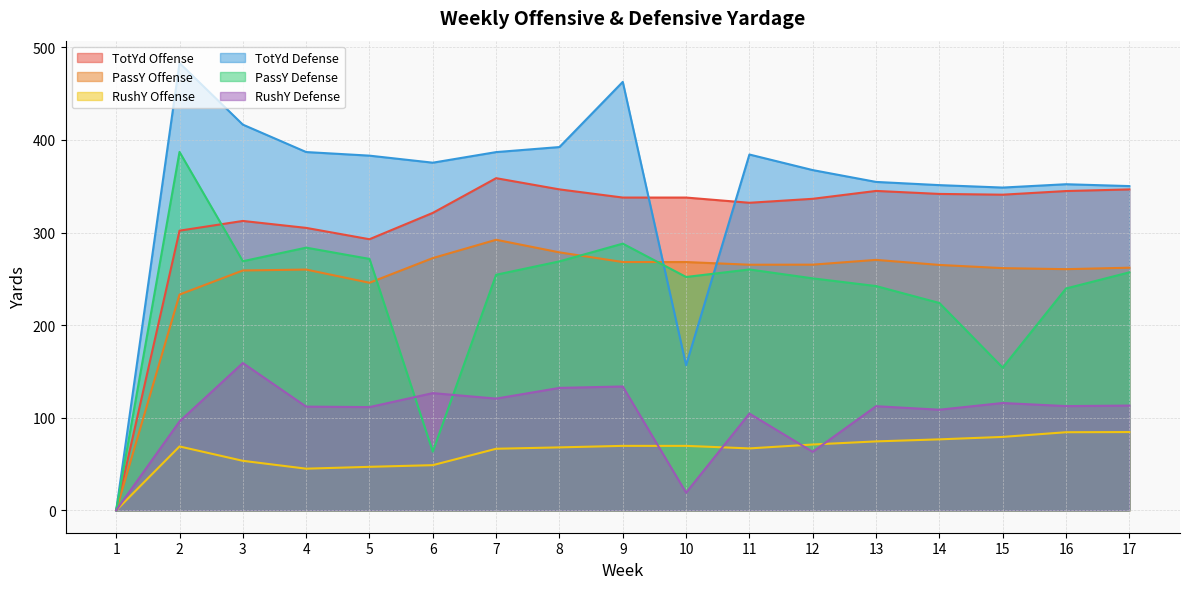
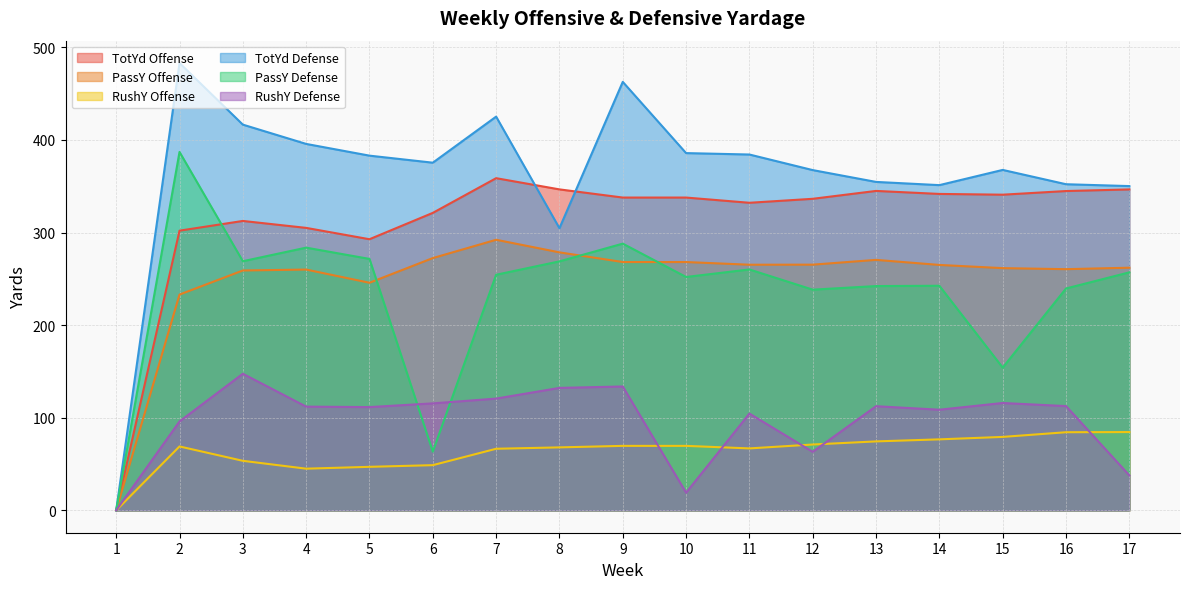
RushY Defense, 3: 160 -> 150
TotYd Defense, 4: 390 -> 400
RushY Defense, 6: 130 -> 120
TotYd Defense, 7: 390 -> 430
TotYd Defense, 8: 390 -> 300
TotYd Defense, 10: 160 -> 390
PassY Defense, 12: 250 -> 240
PassY Defense, 14: 220 -> 240
TotYd Defense, 15: 350 -> 370
RushY Defense, 17: 110 -> 40
